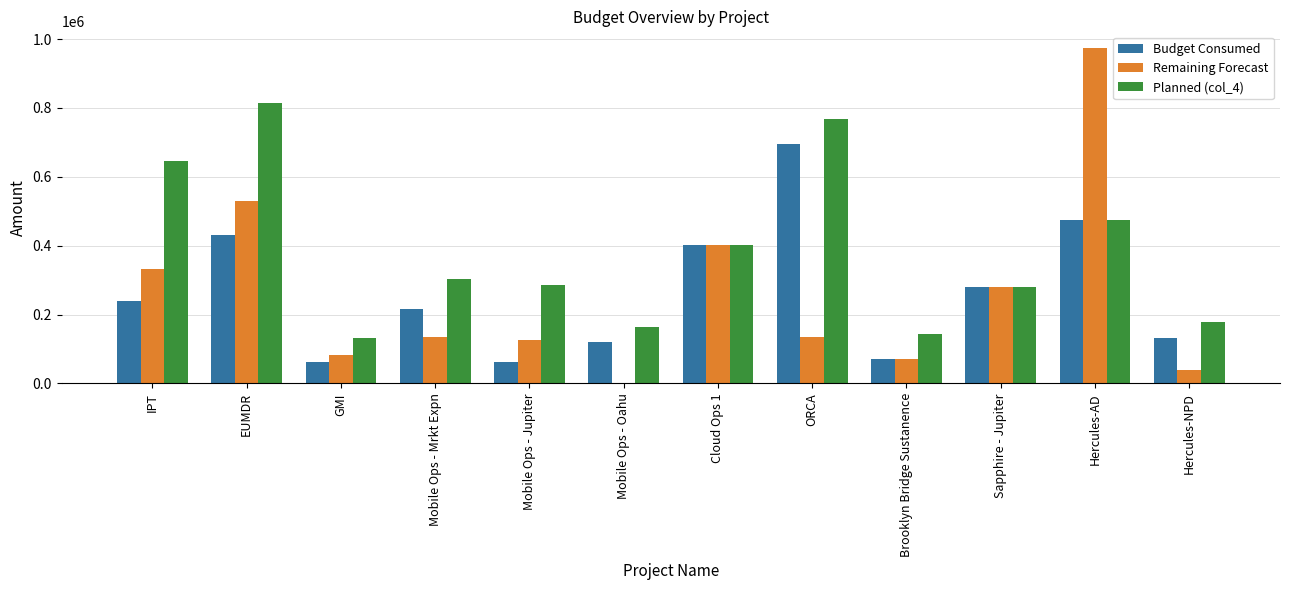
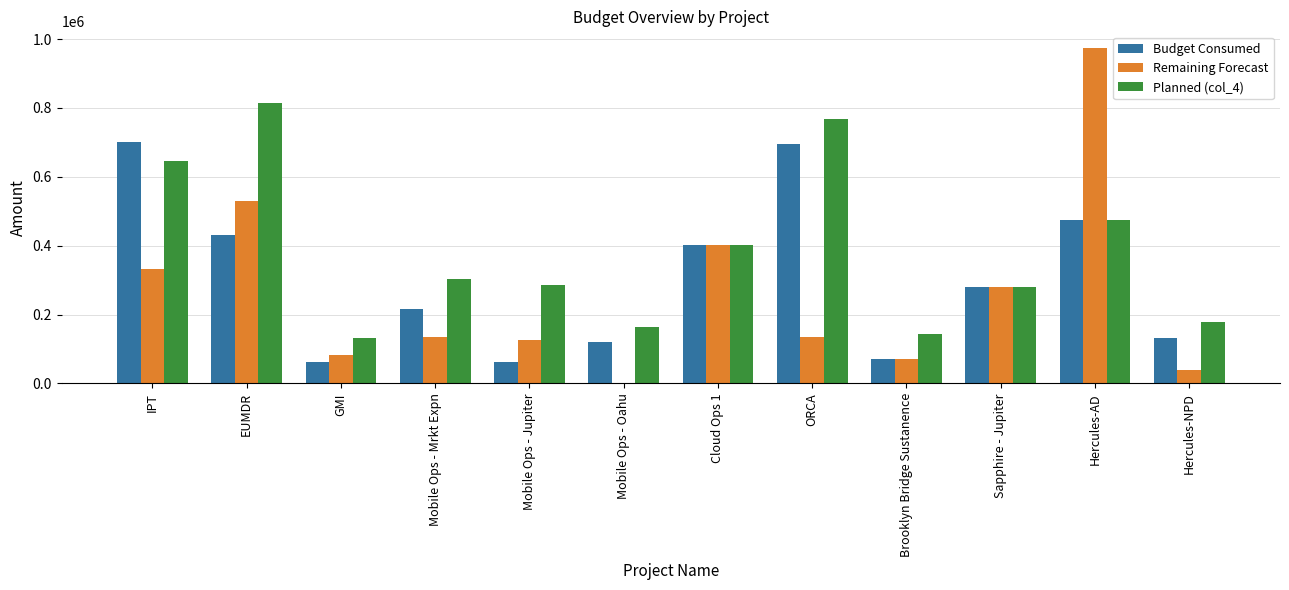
Budget Consumed, IPT: 240000 -> 700000
